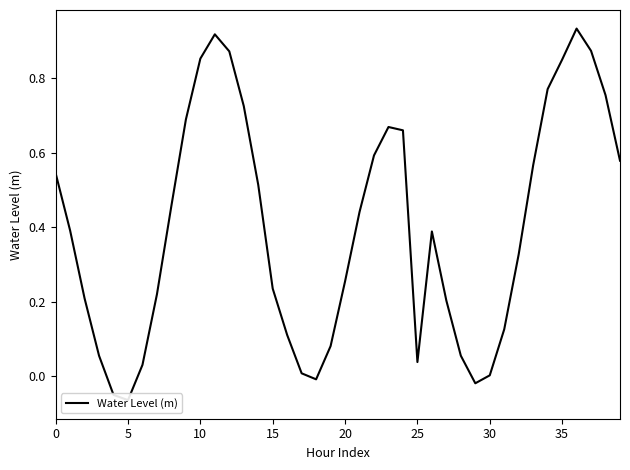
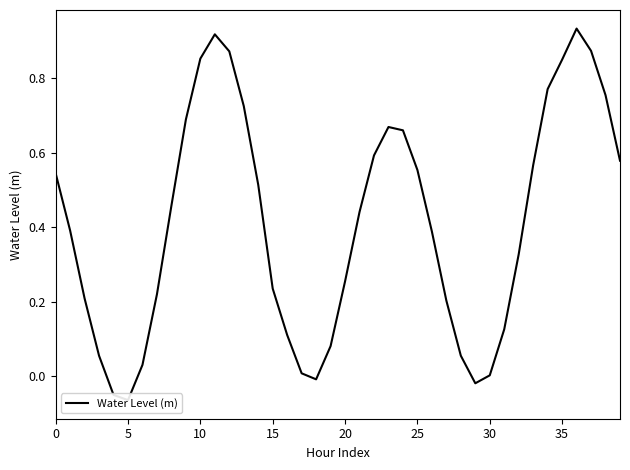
25: 0.04 -> 0.55
